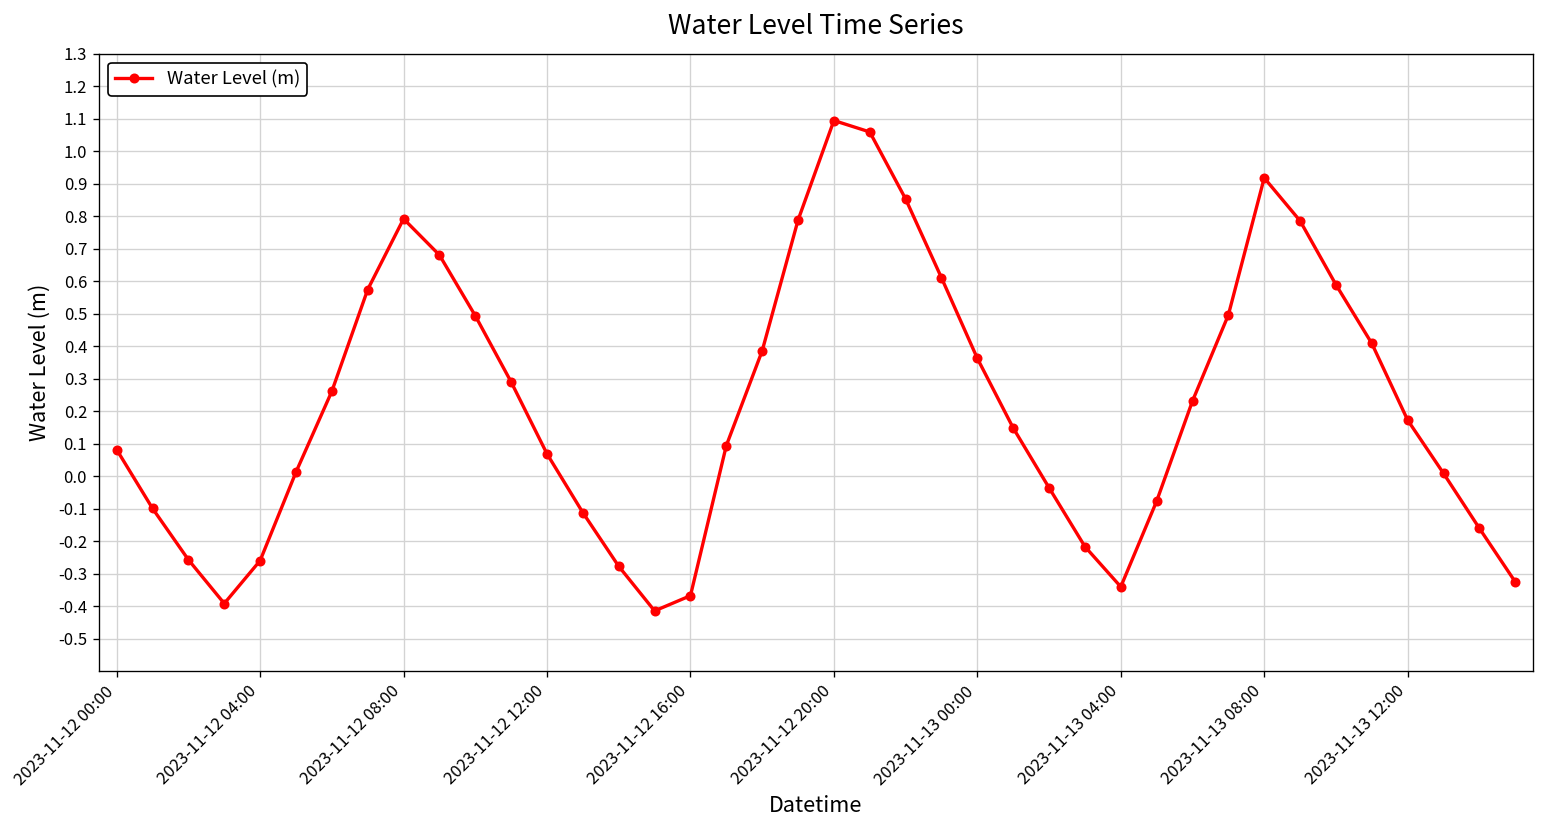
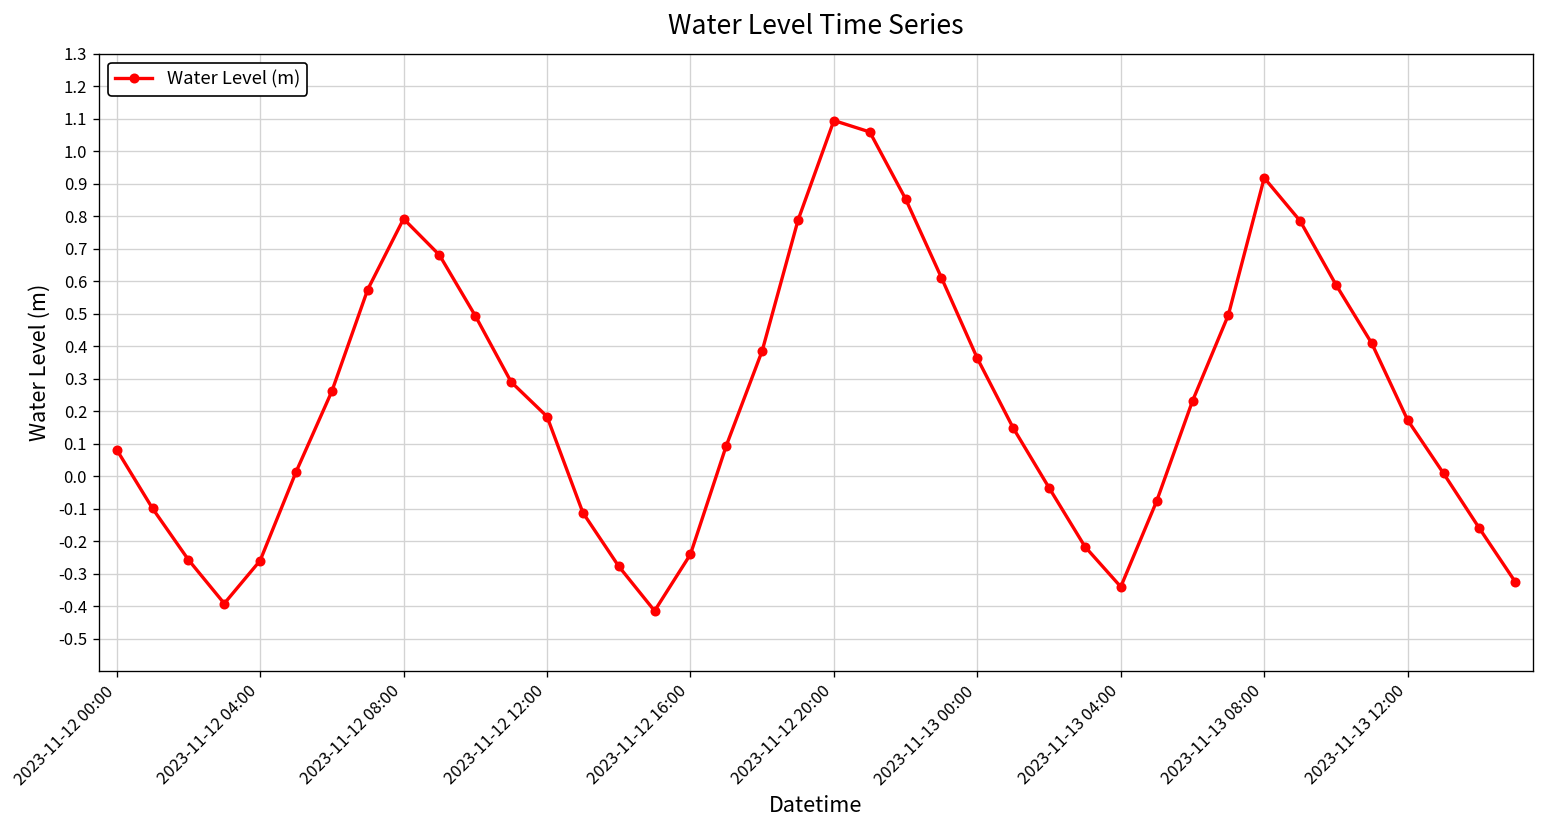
2023-11-12 12:00: 0.07 -> 0.18
2023-11-12 16:00: -0.37 -> -0.24
